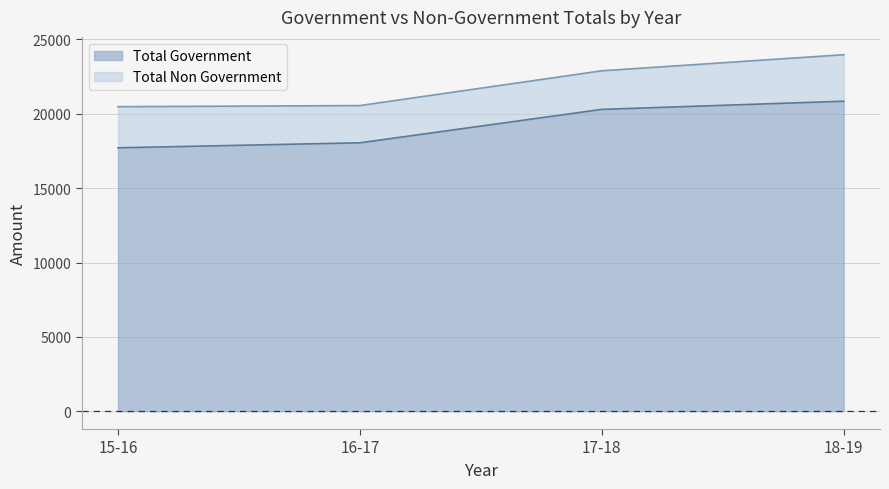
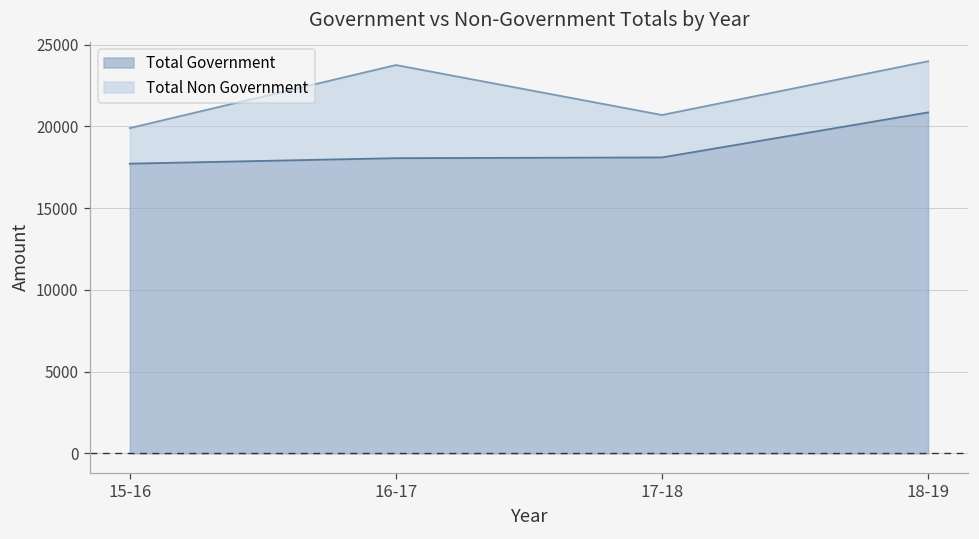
Total Non Government, 15-16: 2800 -> 2200
Total Non Government, 16-17: 2500 -> 5700
Total Government, 17-18: 20300 -> 18100
